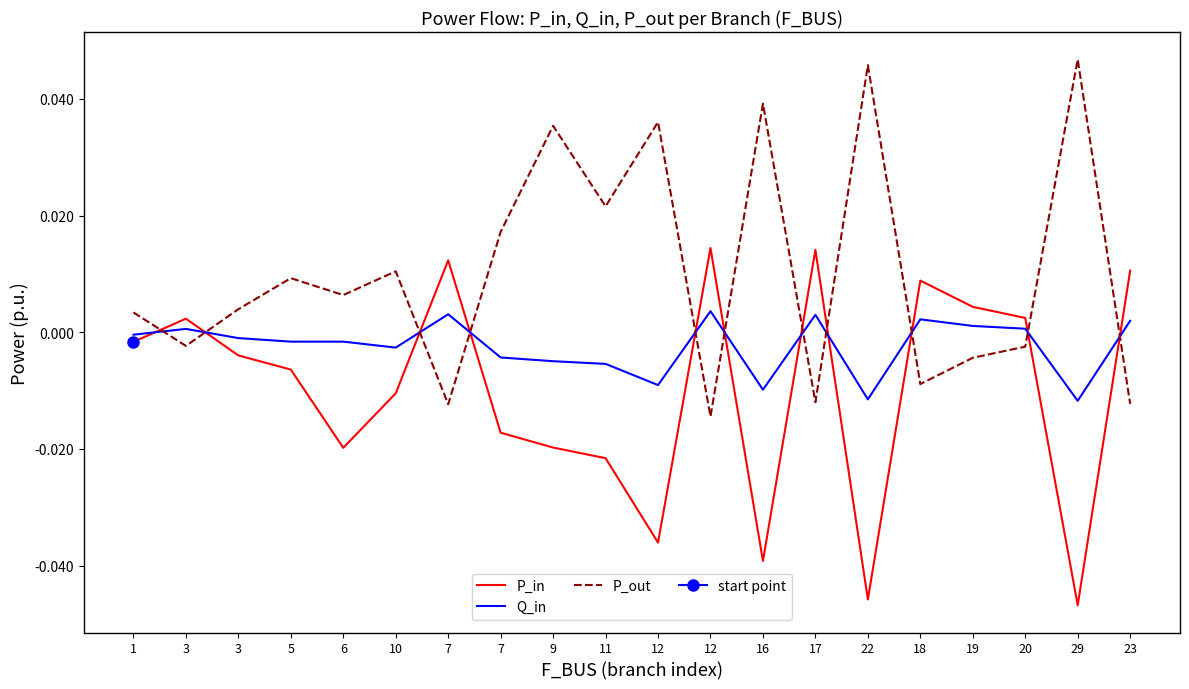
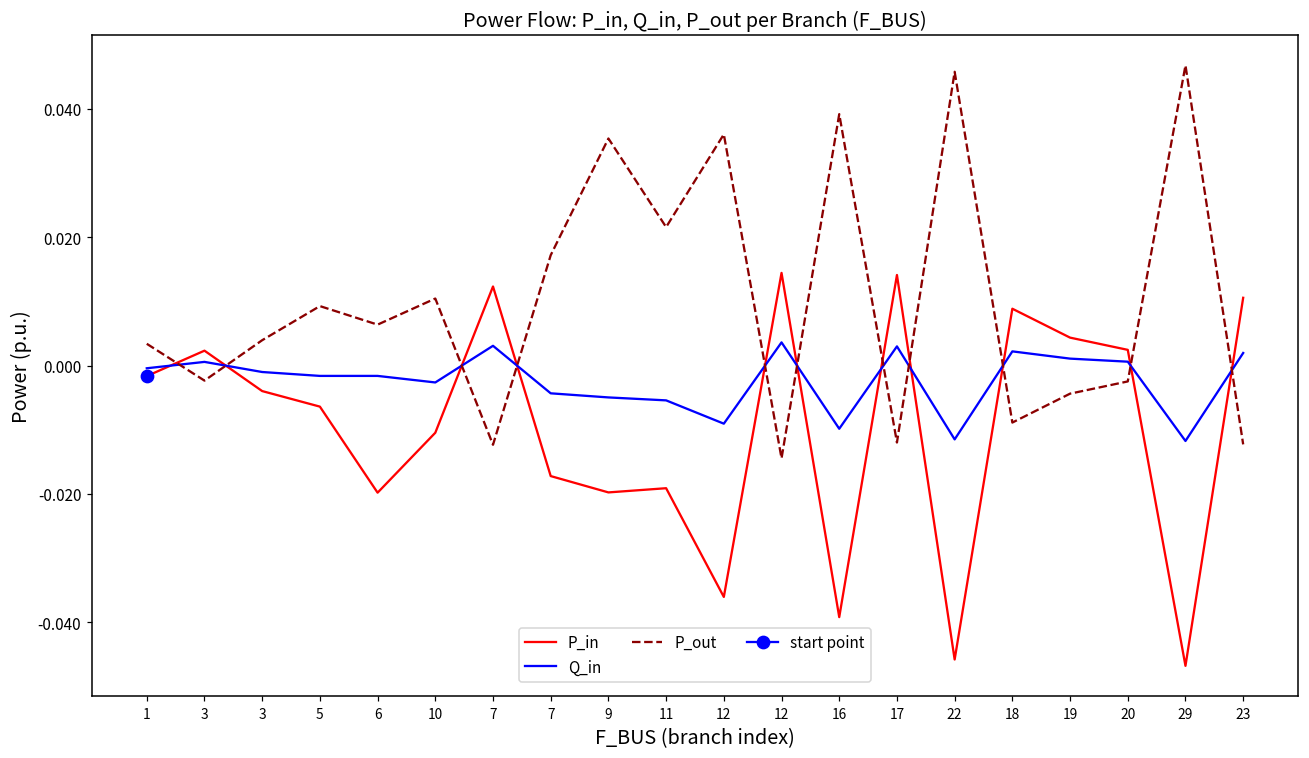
P_in, 11: -0.022 -> -0.019
